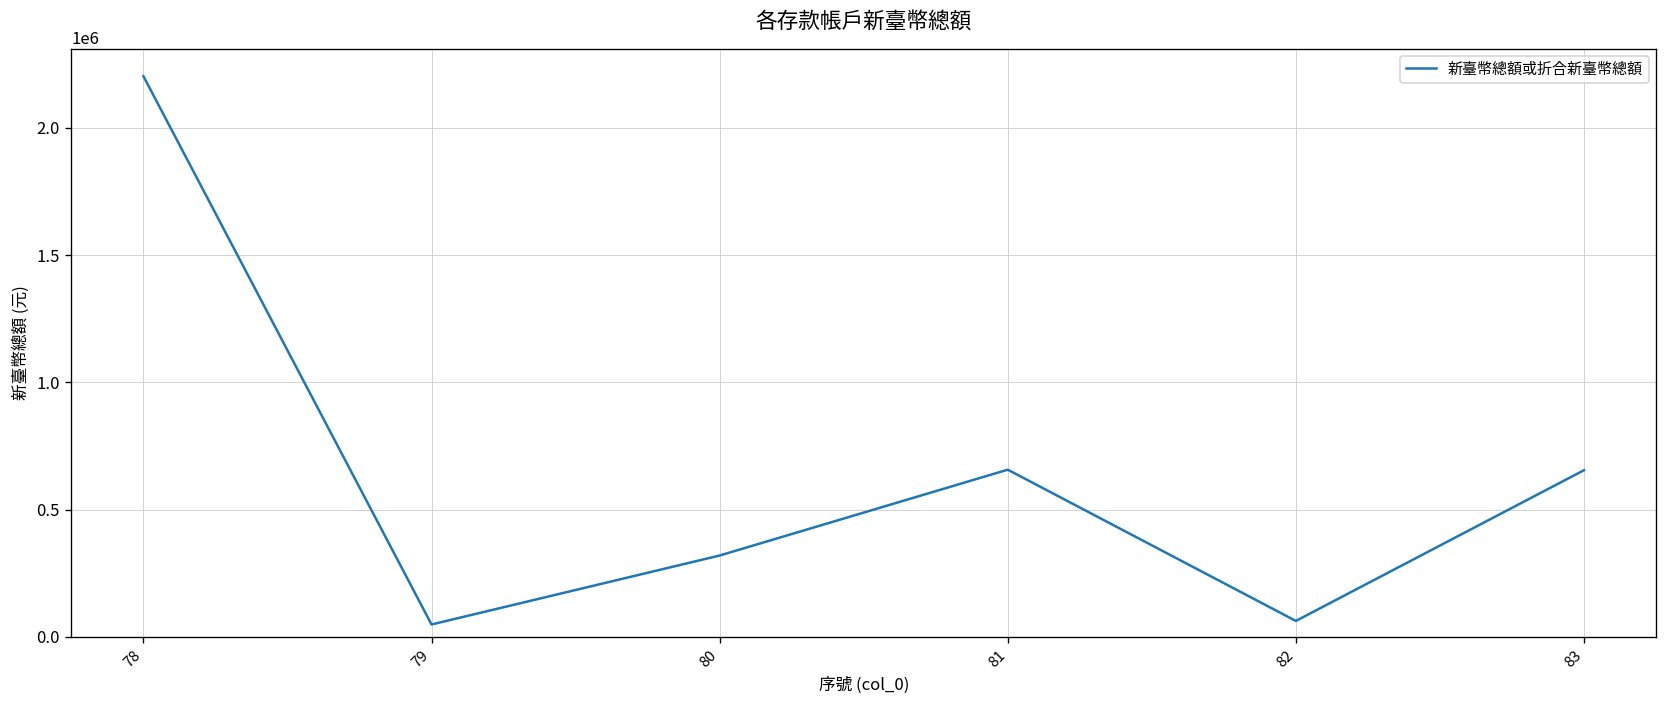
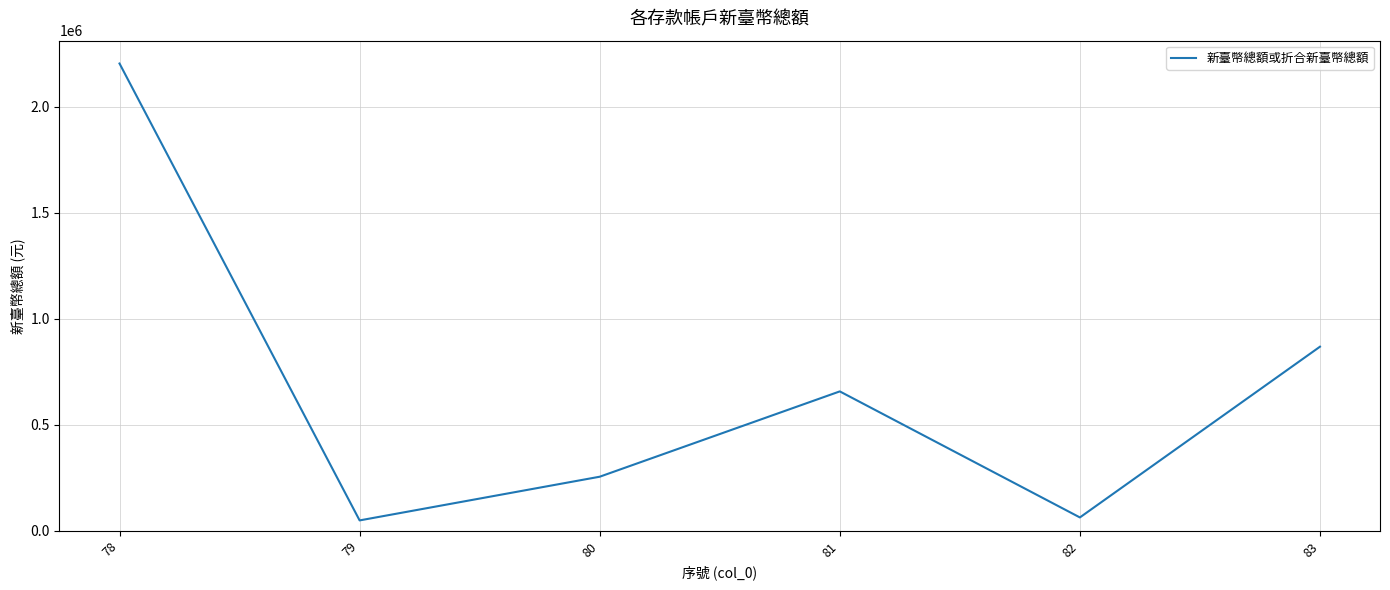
80: 320000 -> 260000
83: 660000 -> 870000
